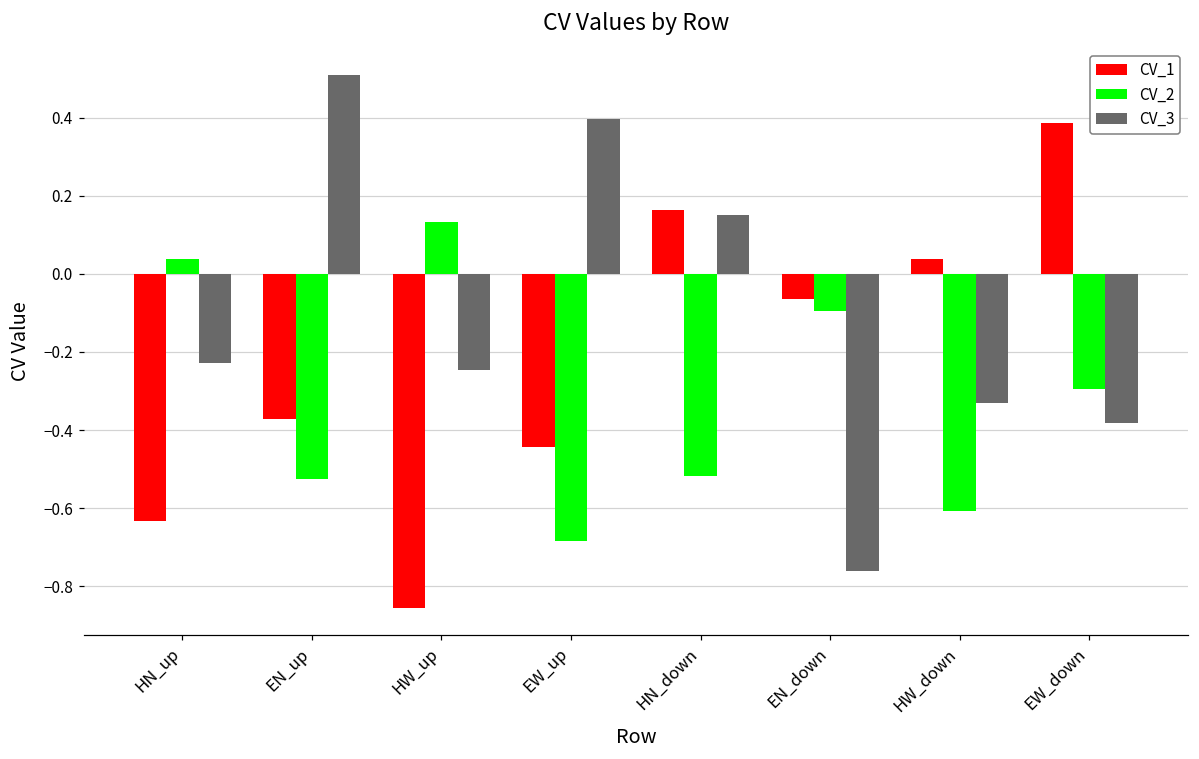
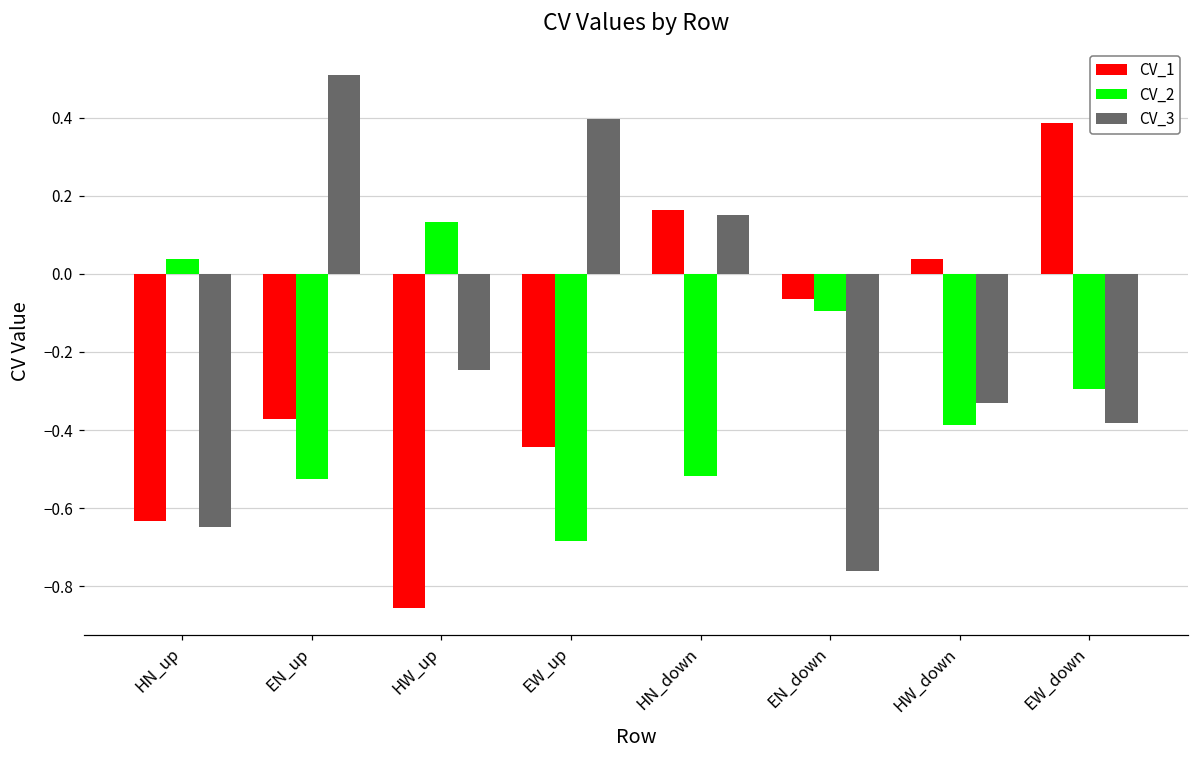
CV_3, HN_up: -0.23 -> -0.65
CV_2, HW_down: -0.61 -> -0.39
